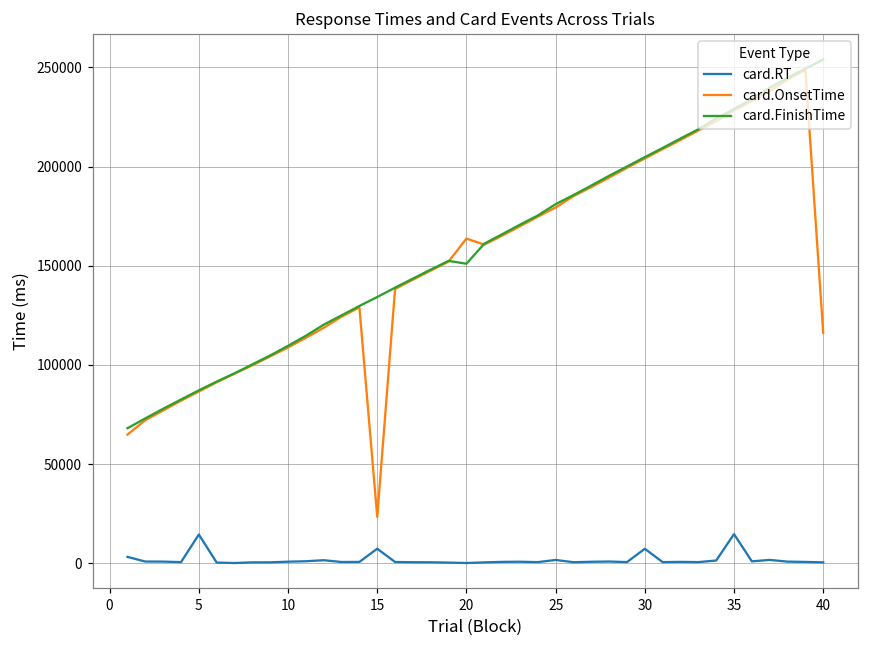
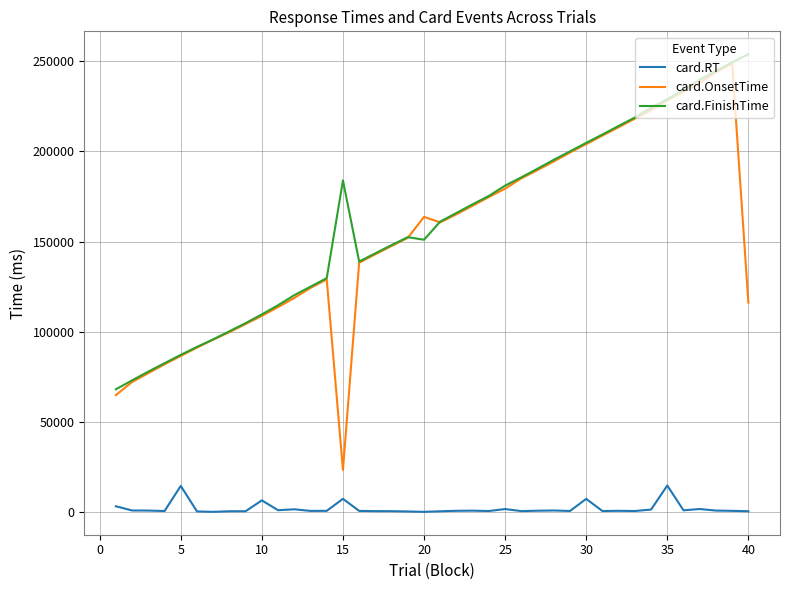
card.RT, 10: 1000 -> 7000
card.FinishTime, 15: 134000 -> 184000
